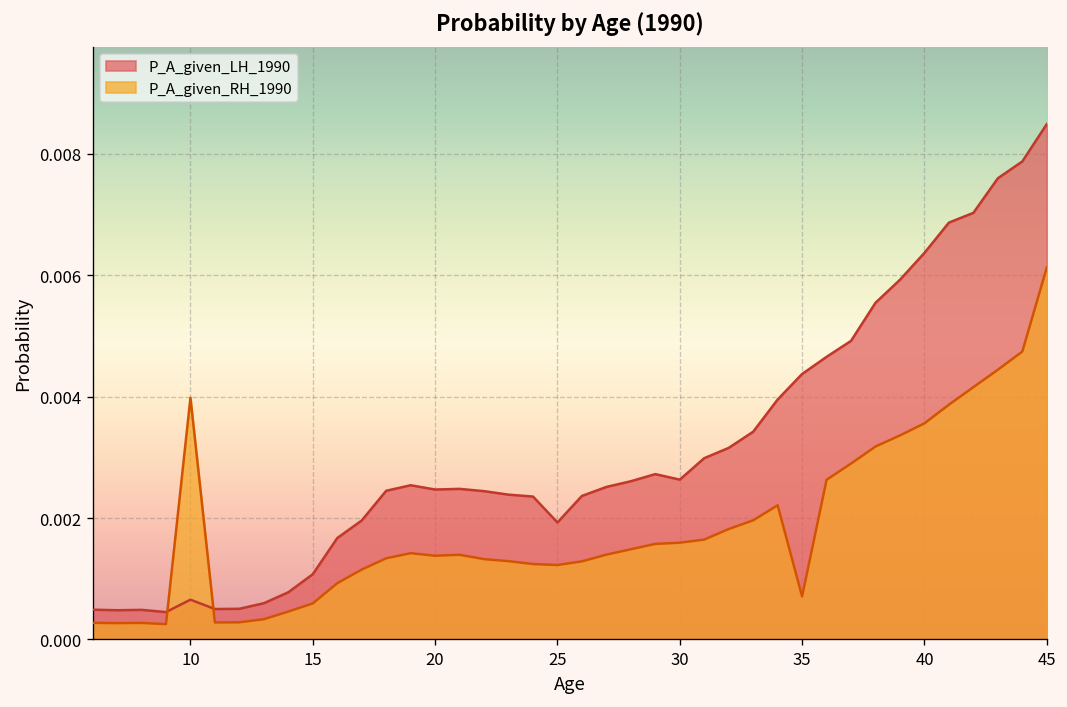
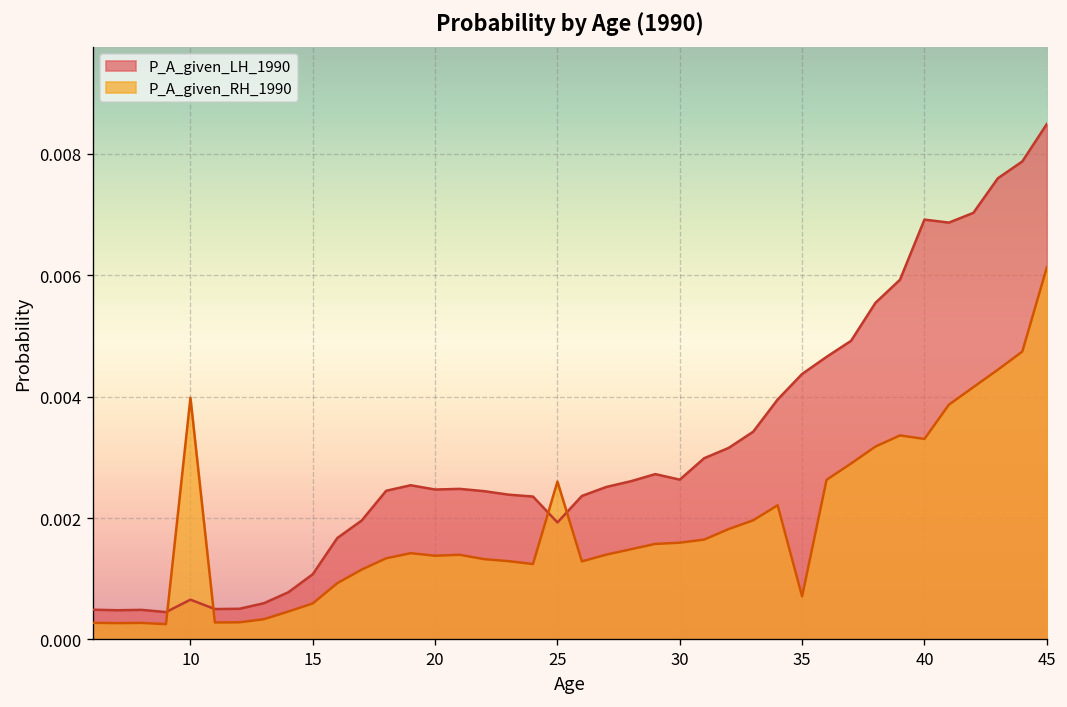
P_A_given_RH_1990, 25: 0.0012 -> 0.0026
P_A_given_LH_1990, 40: 0.0064 -> 0.0069
P_A_given_RH_1990, 40: 0.0036 -> 0.0033
